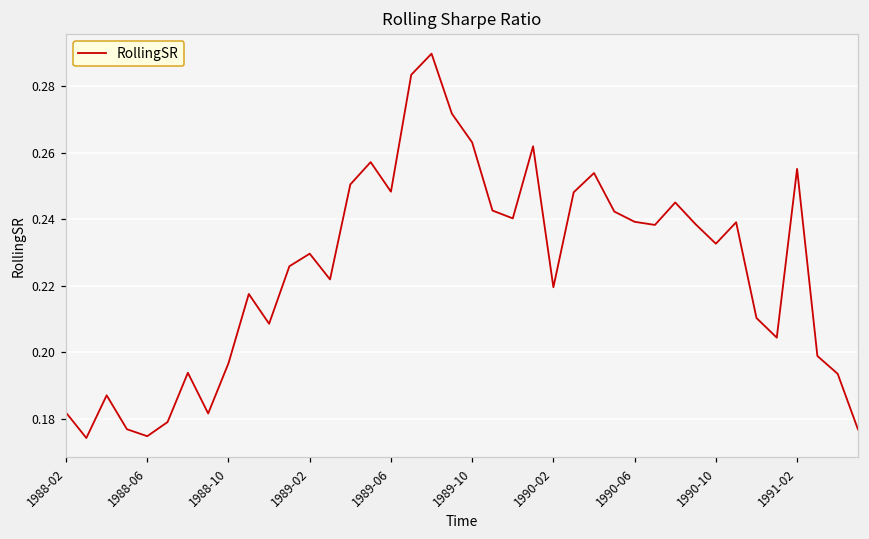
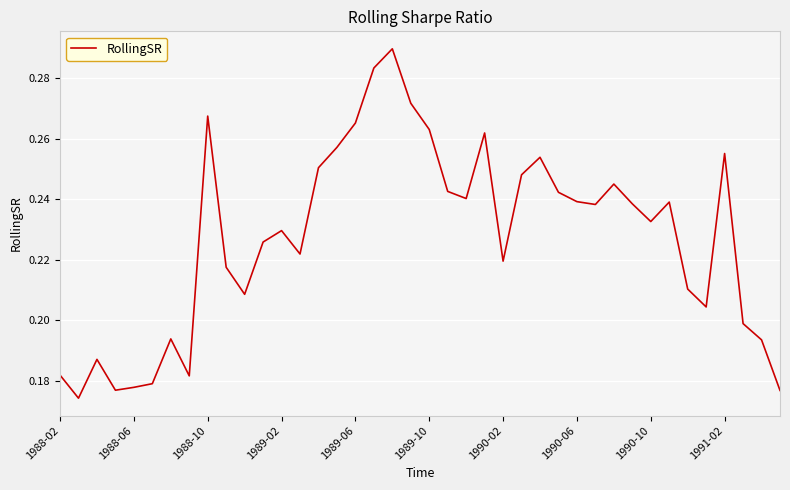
1988-06: 0.175 -> 0.178
1988-10: 0.197 -> 0.268
1989-06: 0.248 -> 0.265
